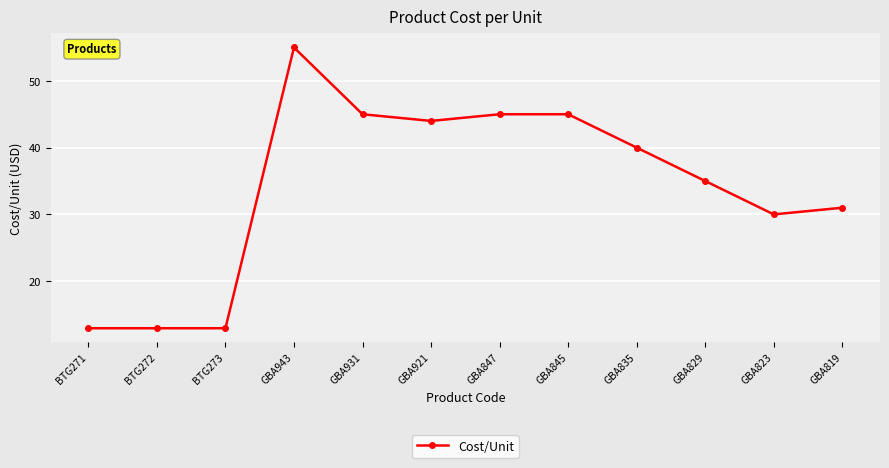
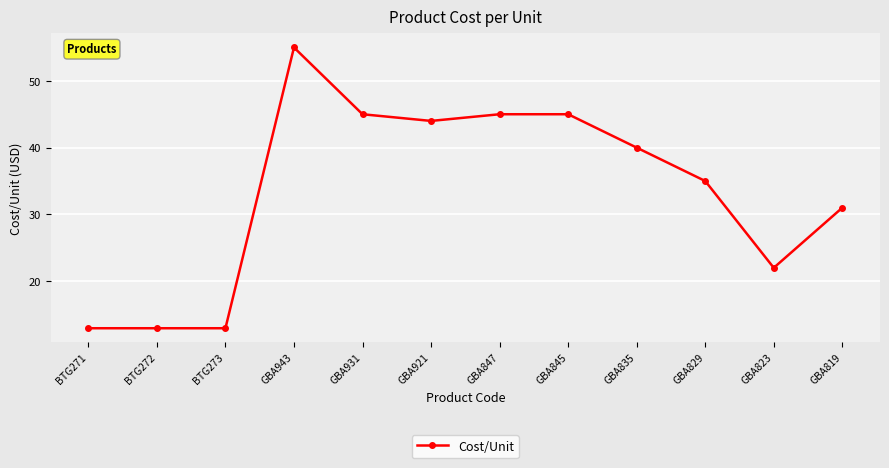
GBA823: 30 -> 22
